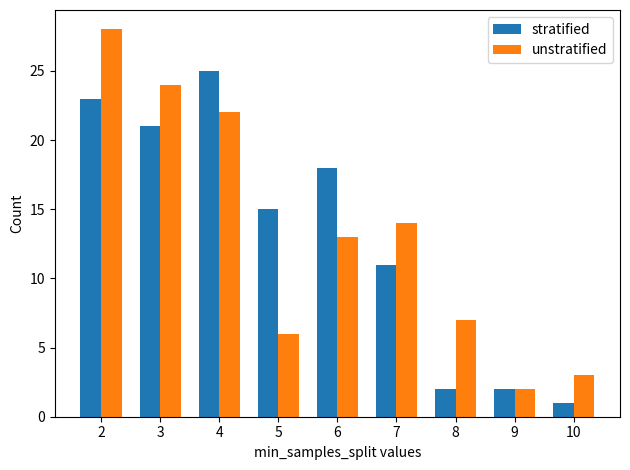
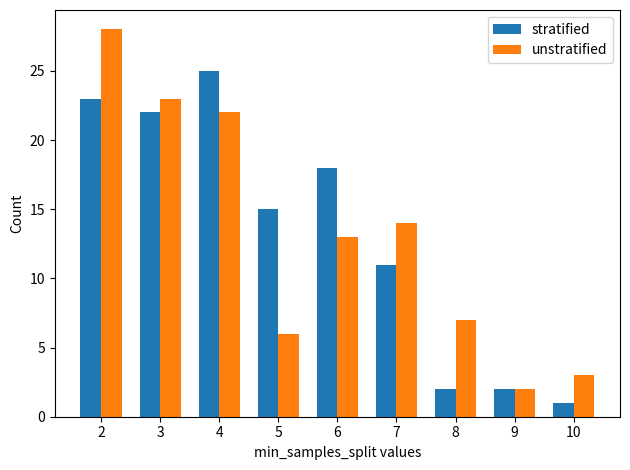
stratified, 3: 21 -> 22
unstratified, 3: 24 -> 23
